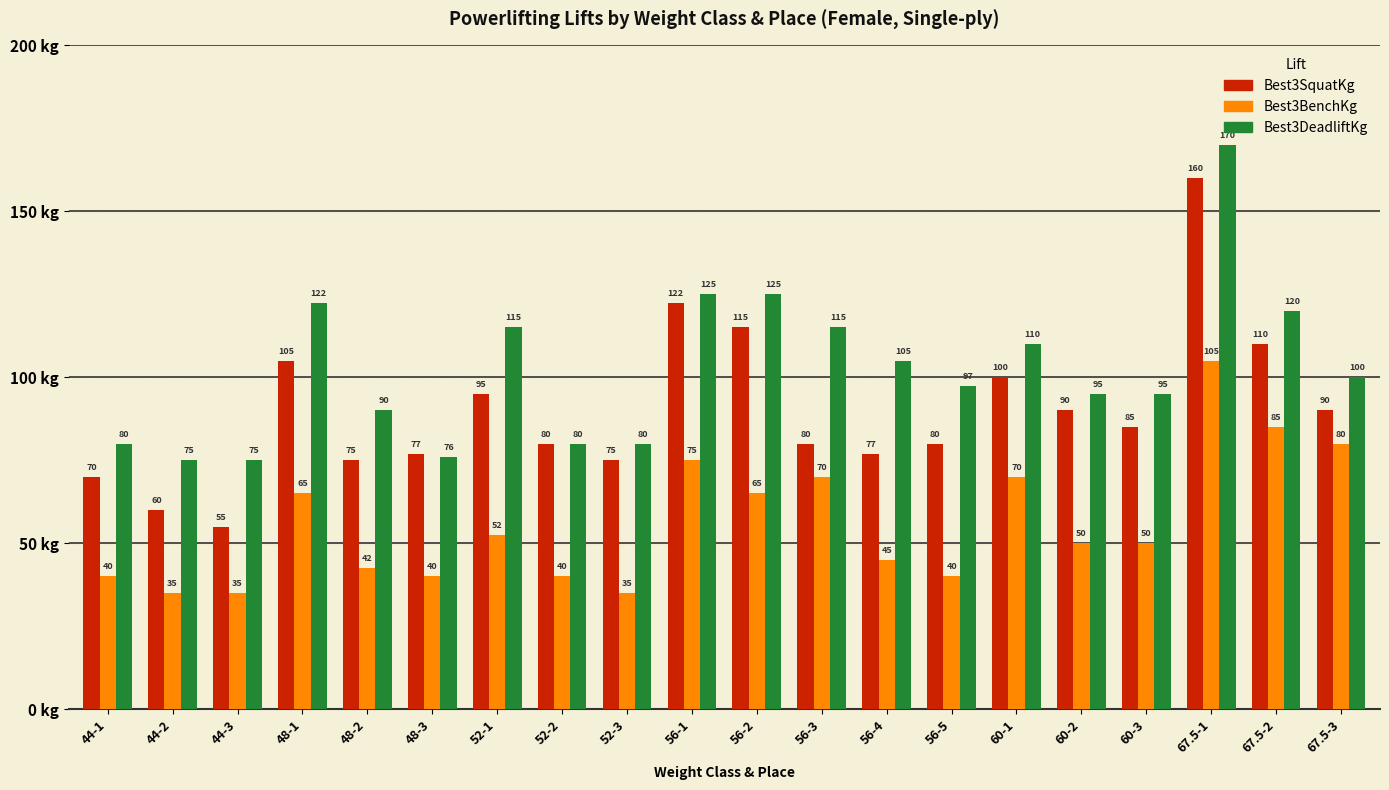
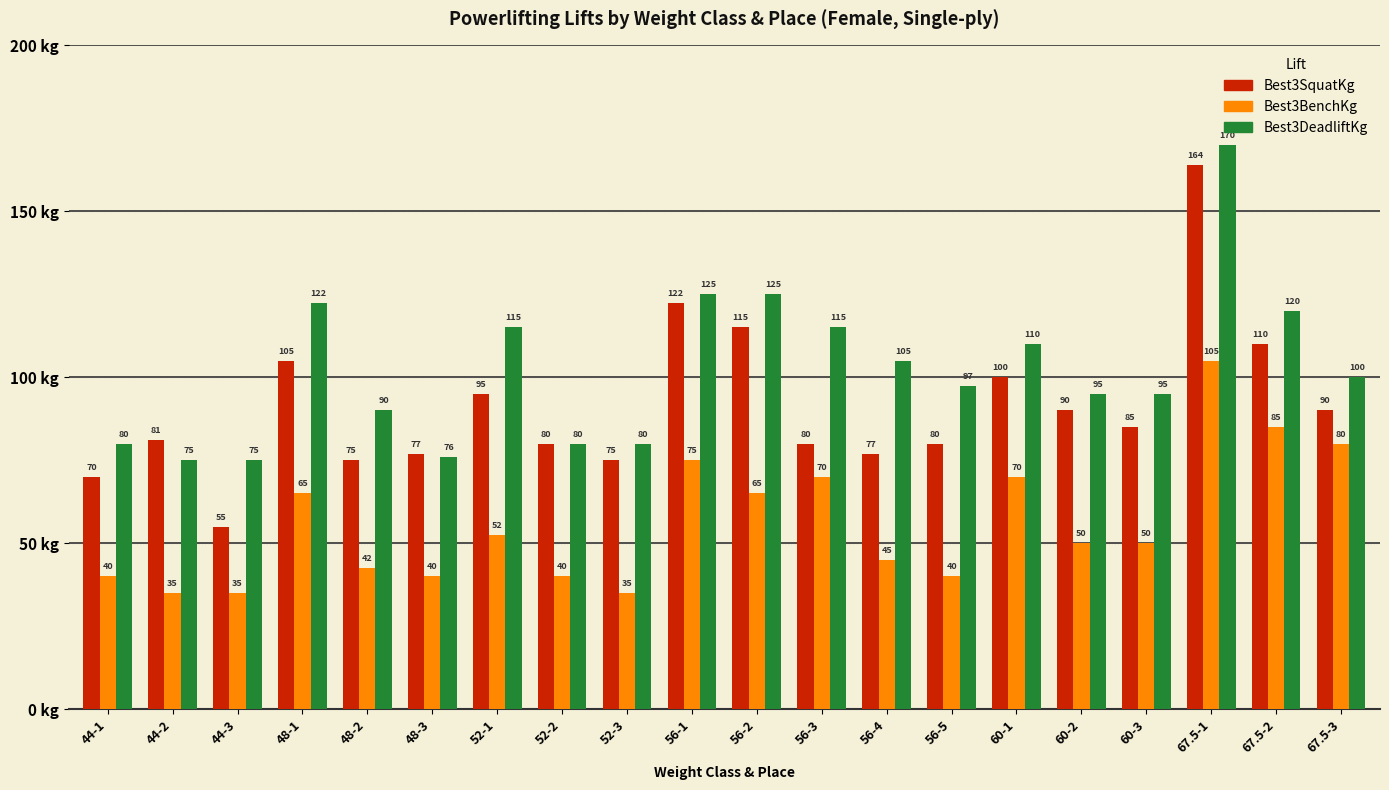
Best3SquatKg, 44-2: 60 -> 81
Best3SquatKg, 67.5-1: 160 -> 164
